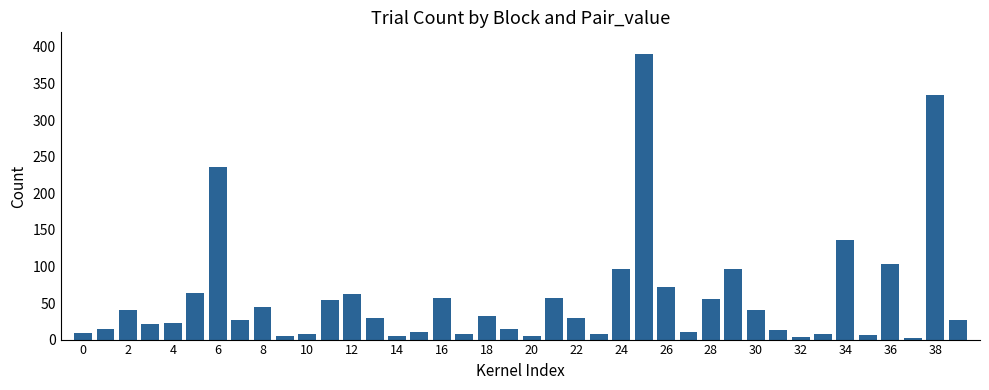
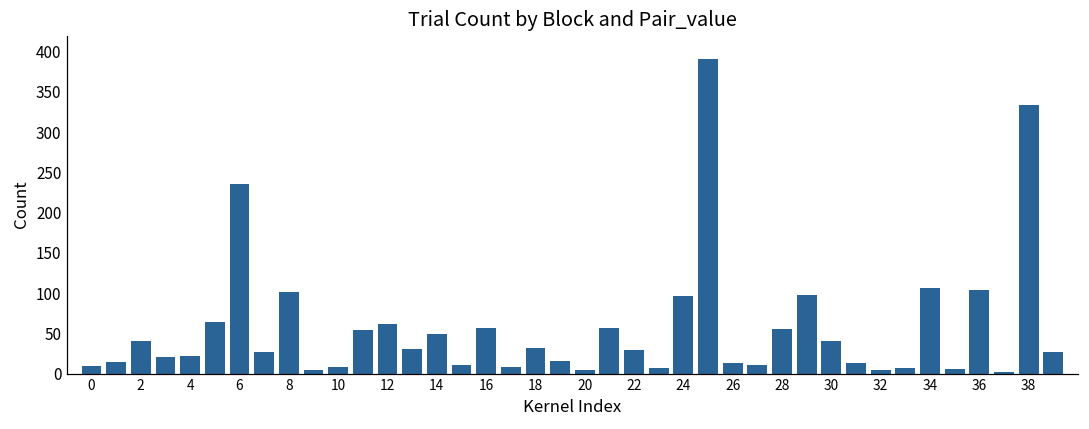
8: 50 -> 100
14: 10 -> 50
26: 70 -> 10
34: 140 -> 110
